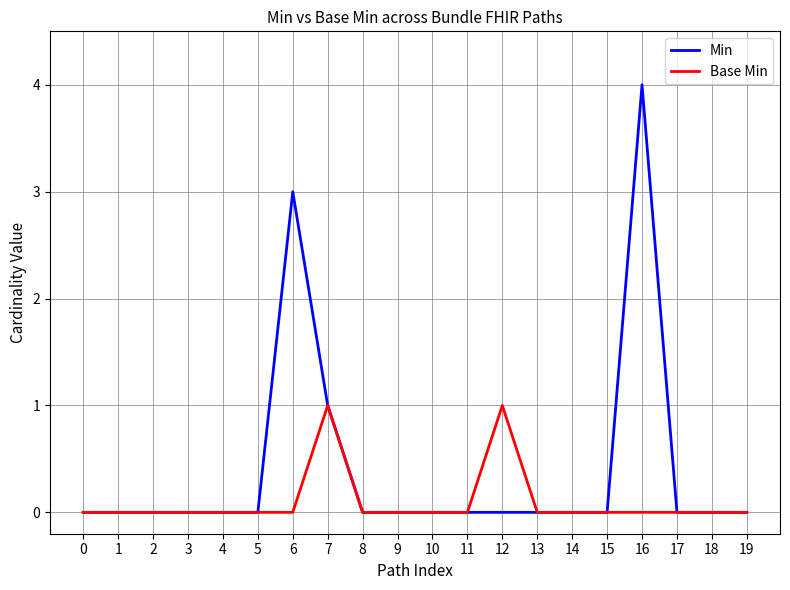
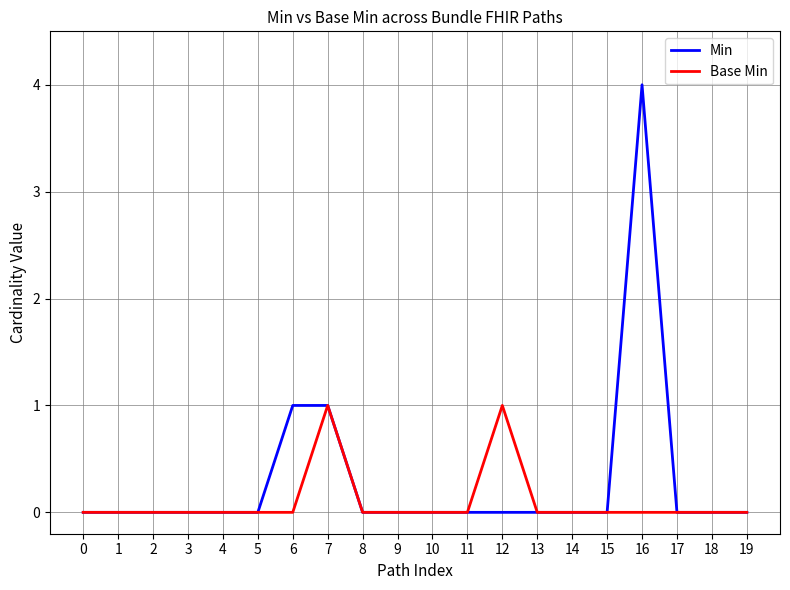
Min, 6: 3 -> 1
